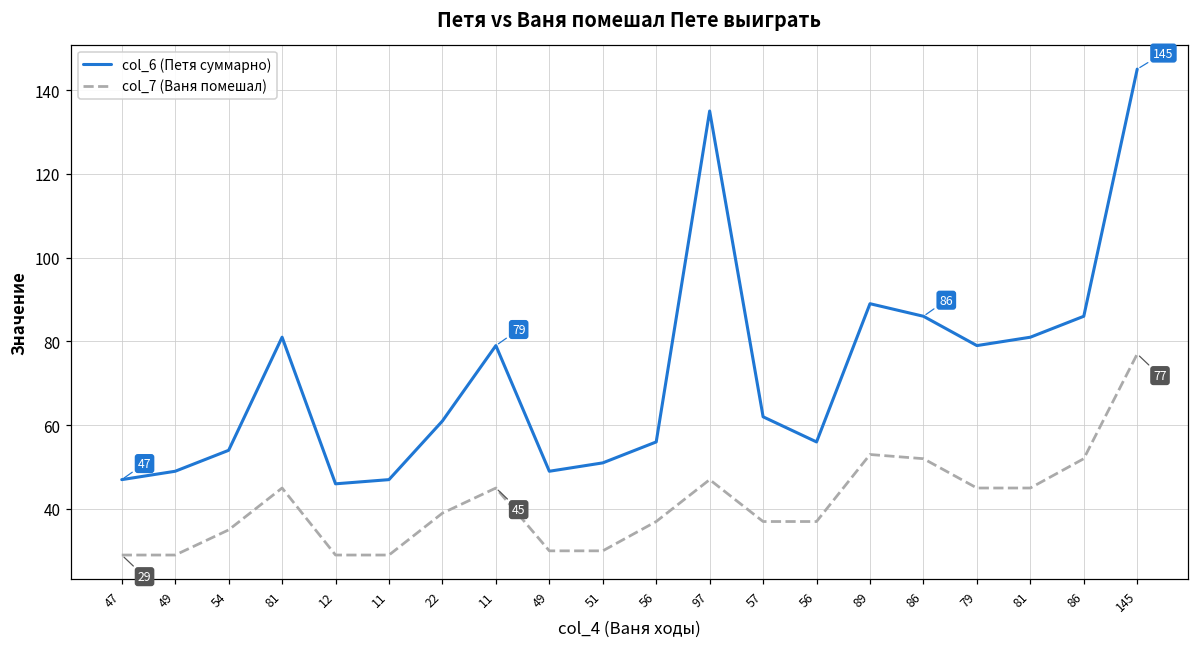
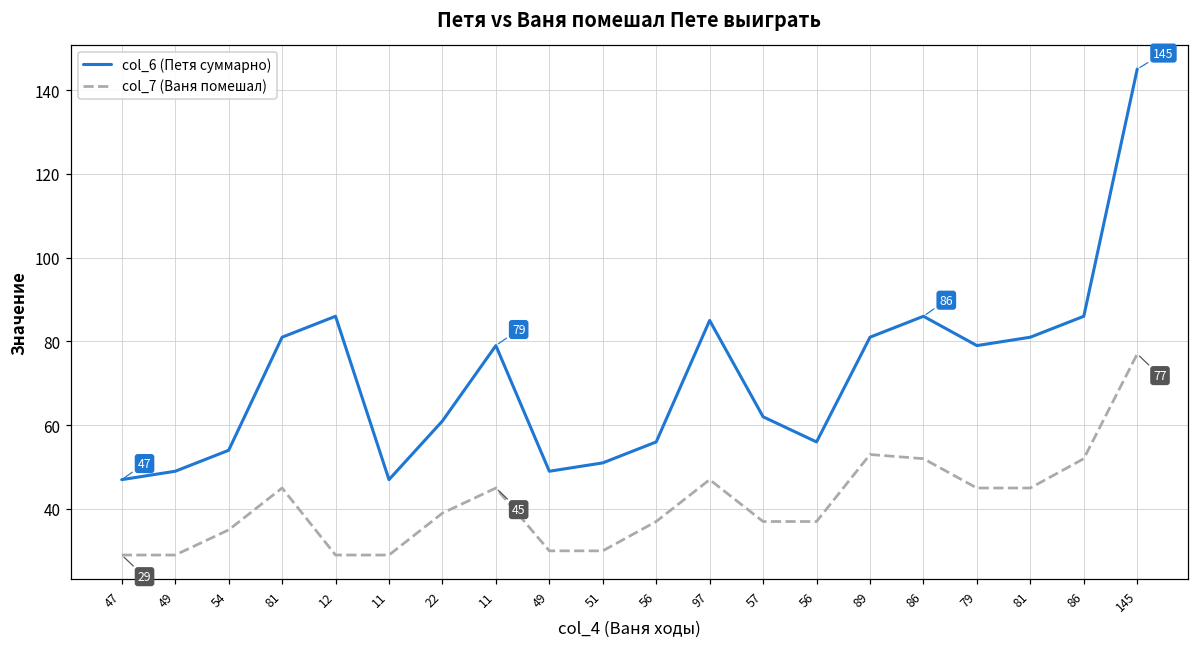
col_6 (Петя суммарно), 12: 46 -> 86
col_6 (Петя суммарно), 97: 135 -> 85
col_6 (Петя суммарно), 89: 89 -> 81
